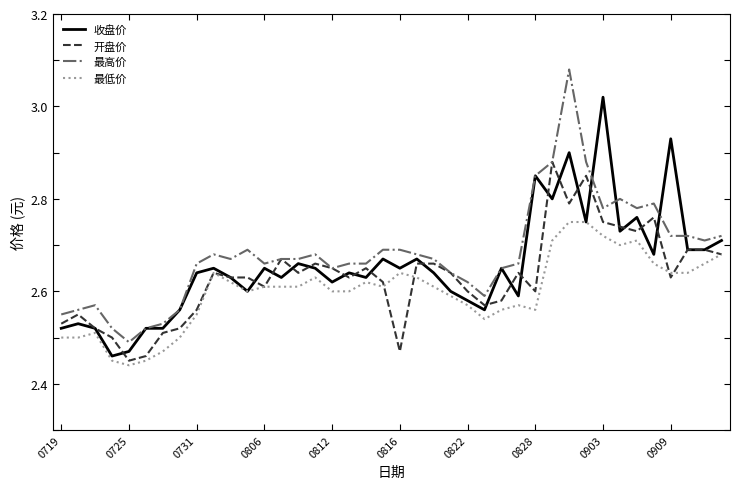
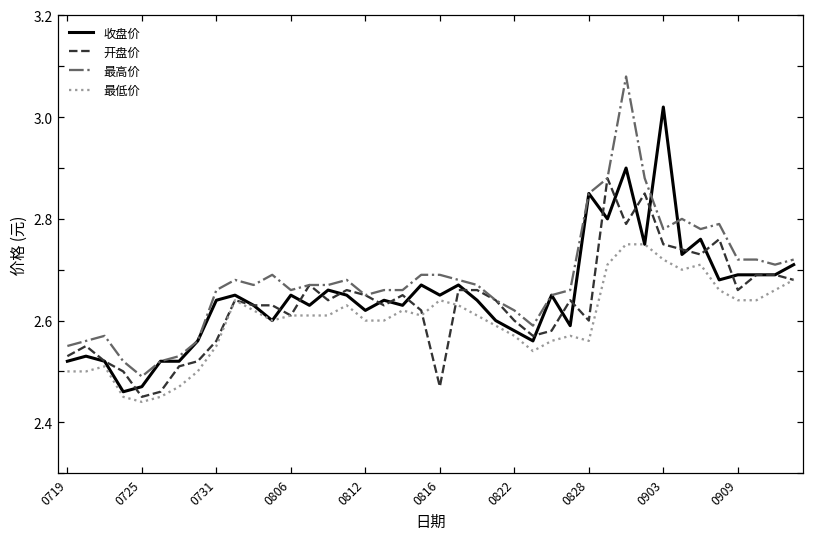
收盘价, 0909: 2.93 -> 2.69
开盘价, 0909: 2.63 -> 2.66
